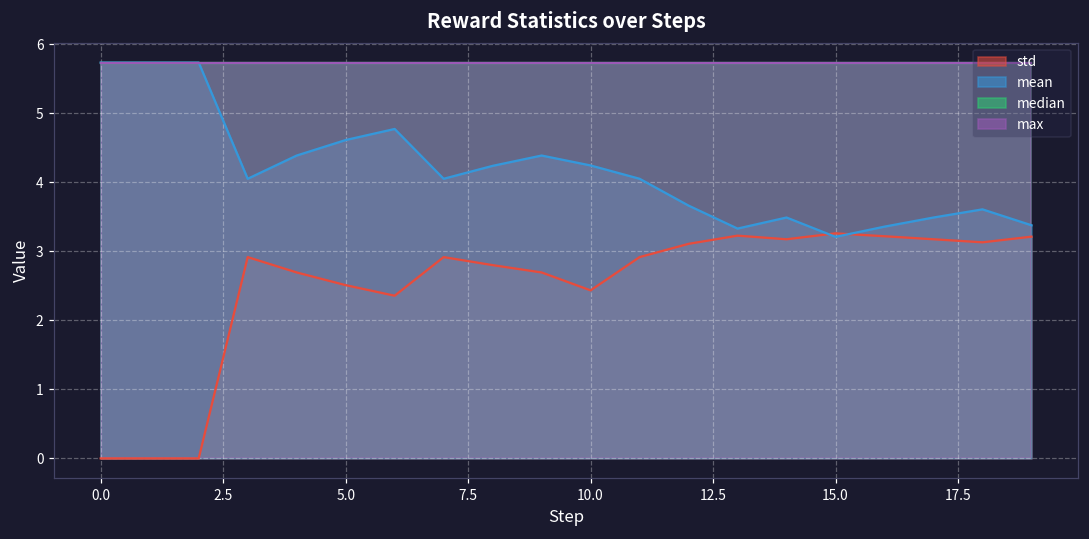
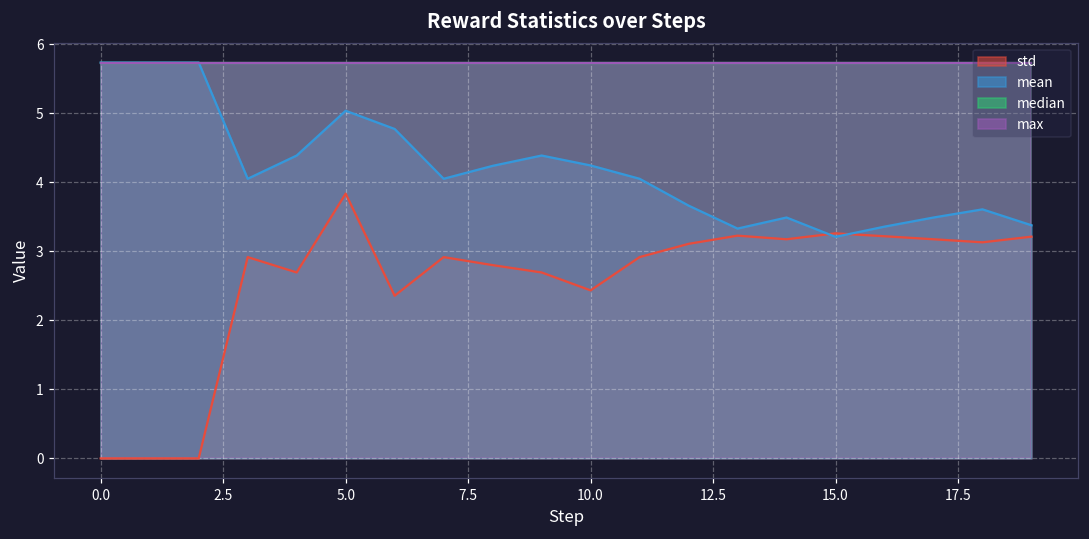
std, 5.0: 2.5 -> 3.8
mean, 5.0: 4.6 -> 5.0
